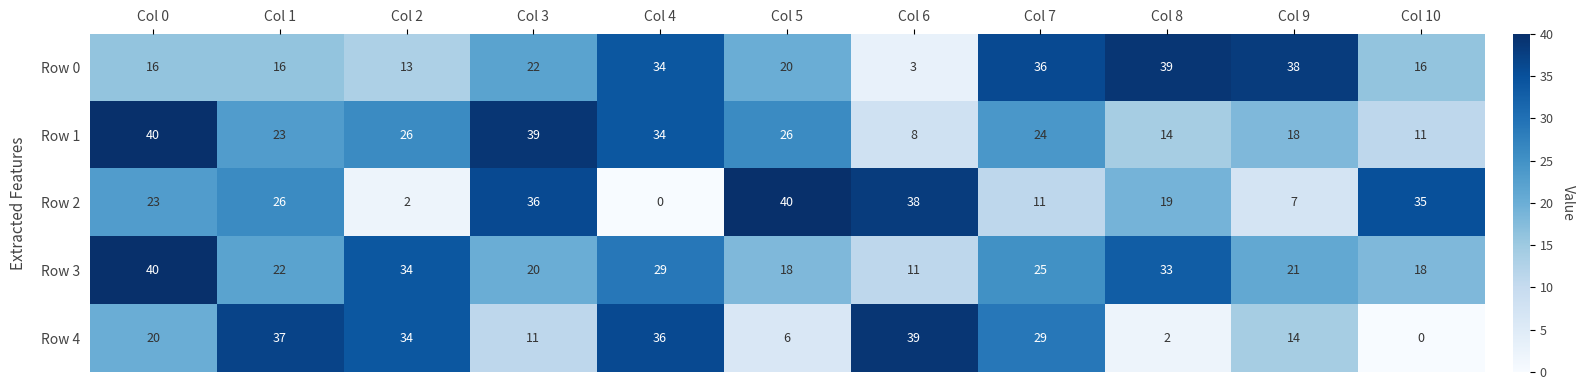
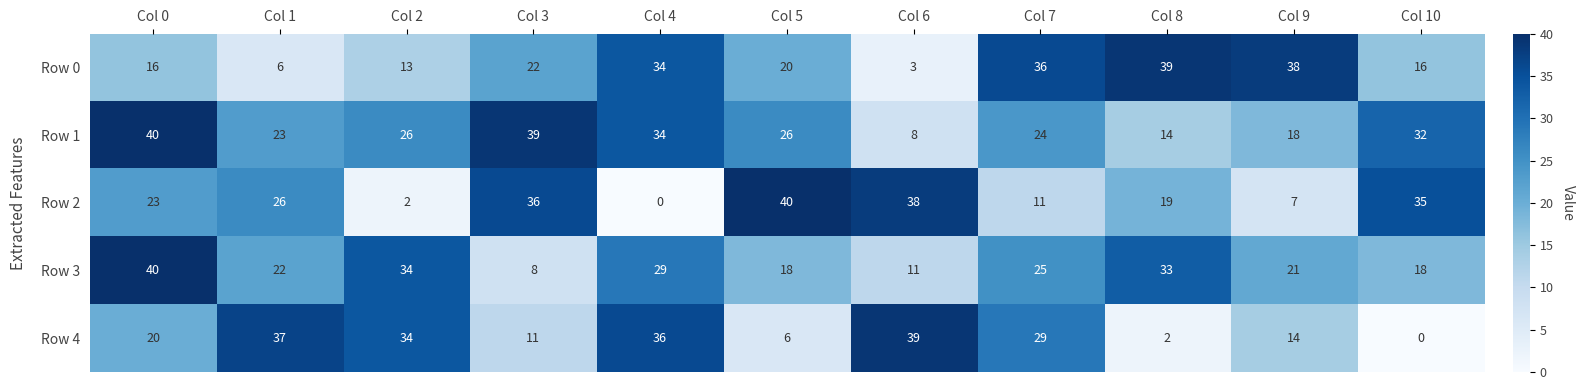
Row 0, Col 1: 16 -> 6
Row 1, Col 10: 11 -> 32
Row 3, Col 3: 20 -> 8
